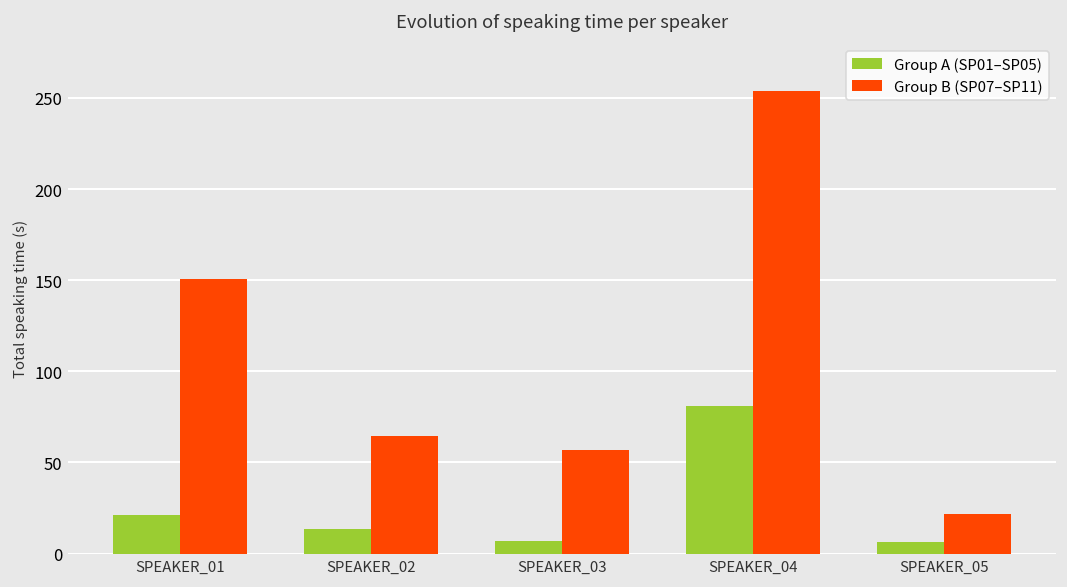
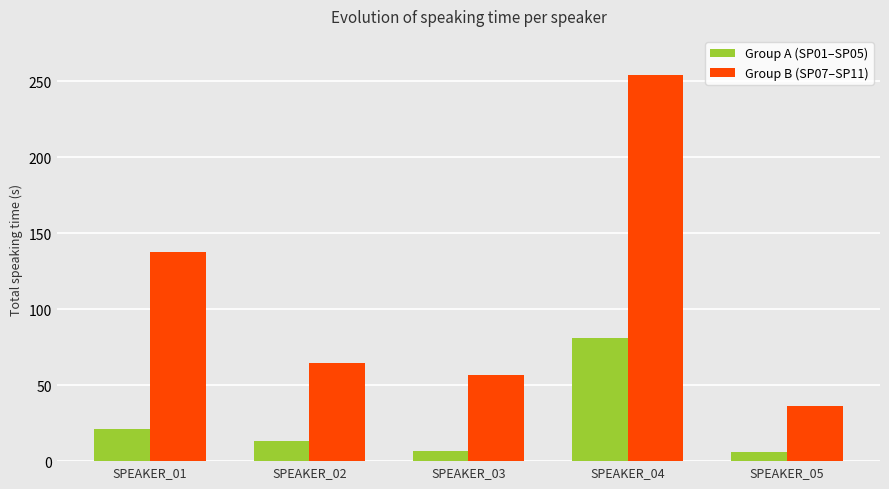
Group B (SP07–SP11), SPEAKER_01: 150 -> 138
Group B (SP07–SP11), SPEAKER_05: 22 -> 37
